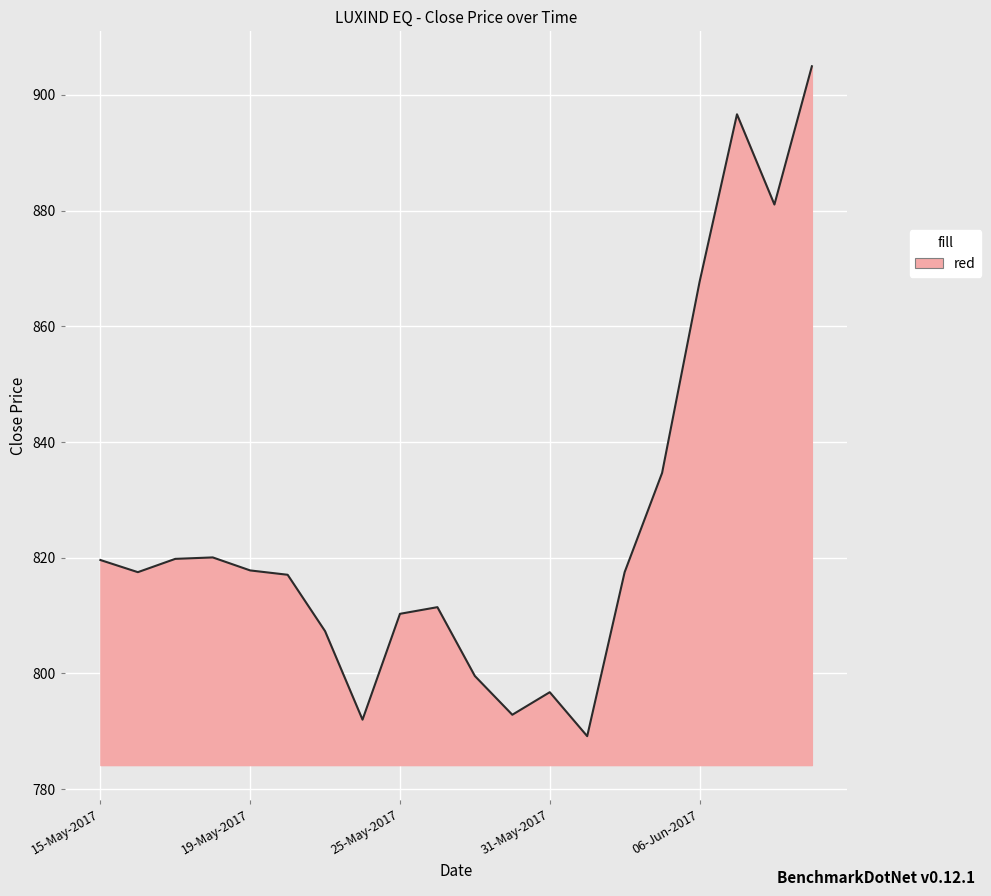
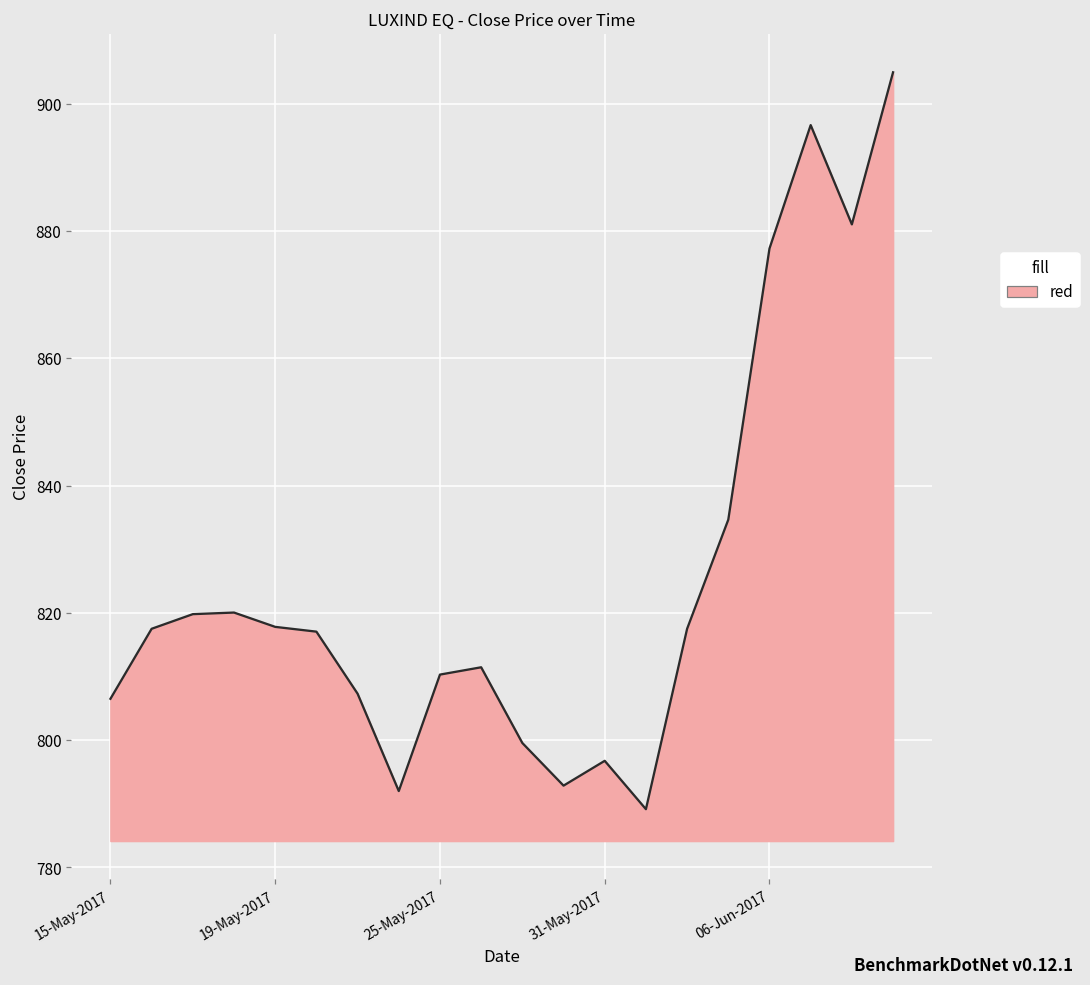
15-May-2017: 820 -> 807
06-Jun-2017: 868 -> 877
